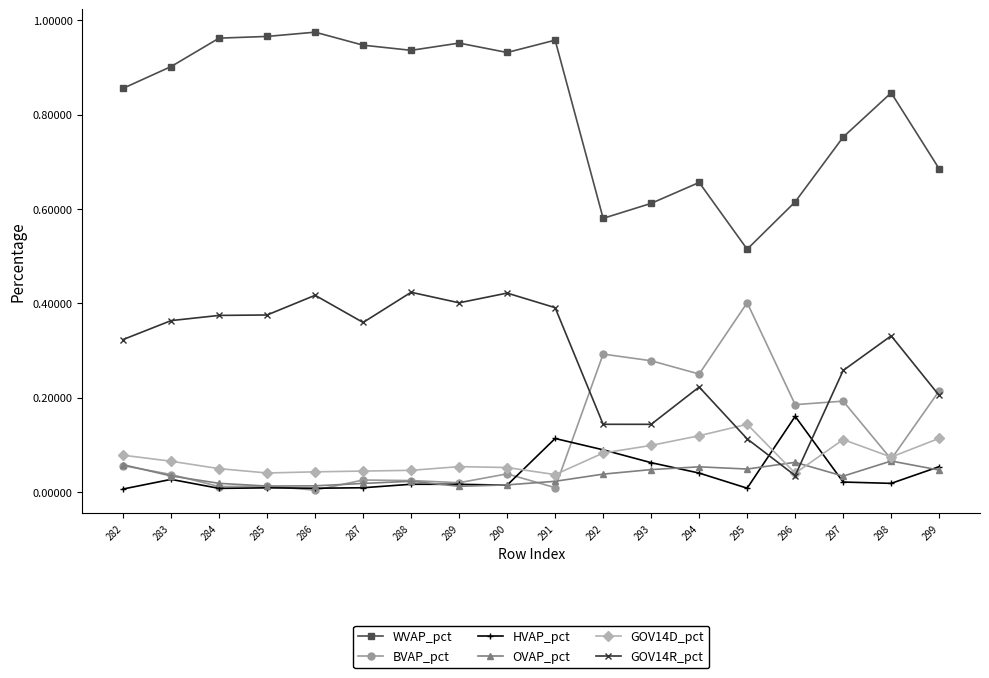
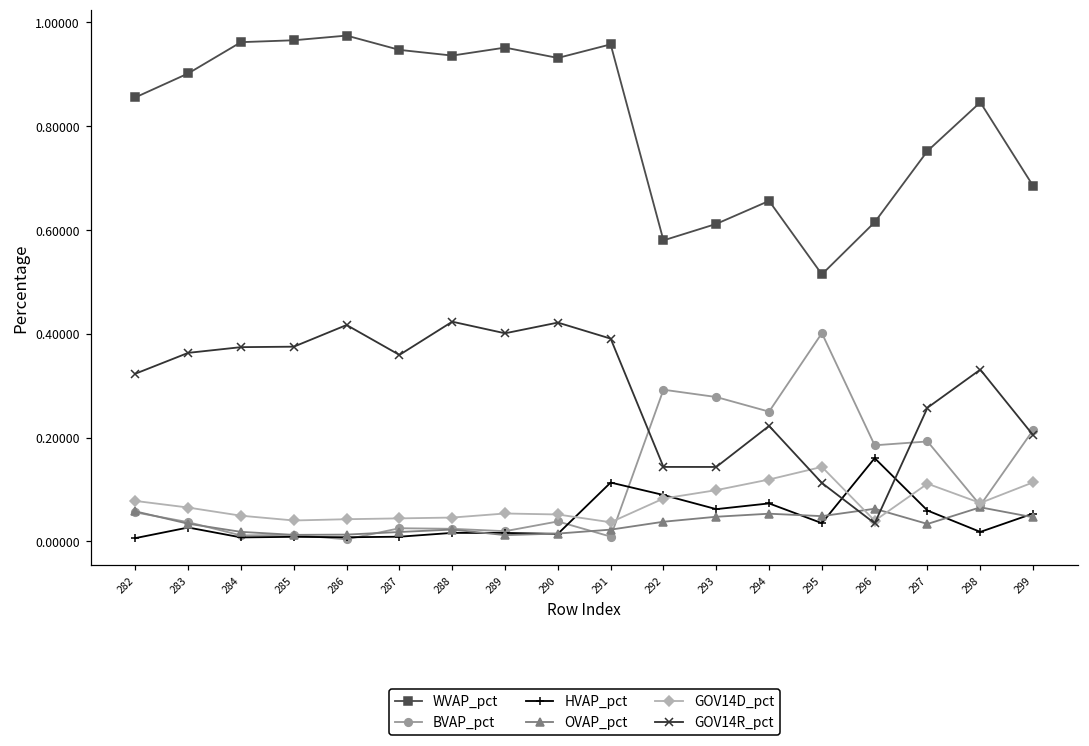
HVAP_pct, 294: 0.04 -> 0.07
HVAP_pct, 295: 0.01 -> 0.04
HVAP_pct, 297: 0.02 -> 0.06
